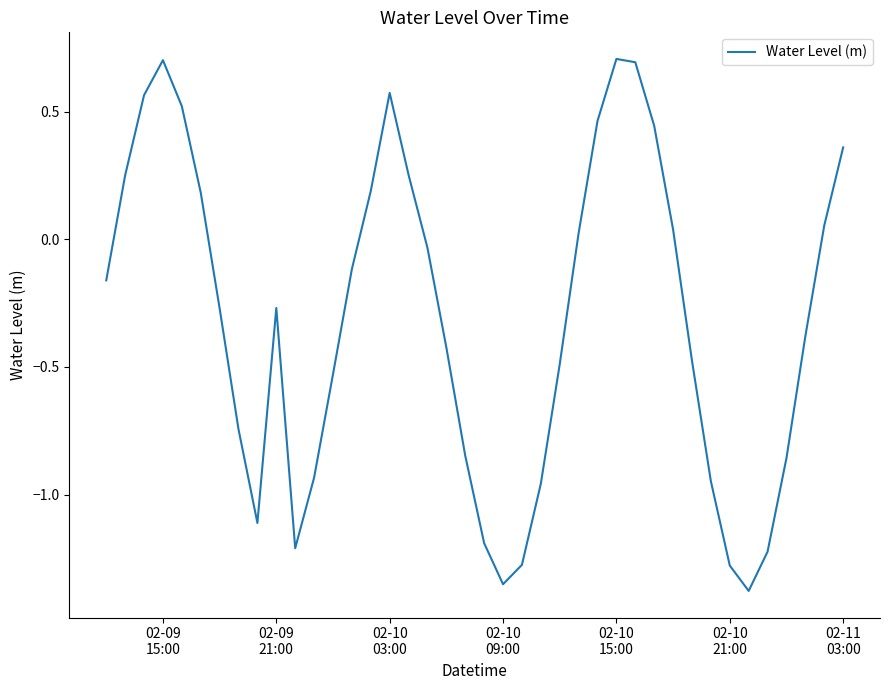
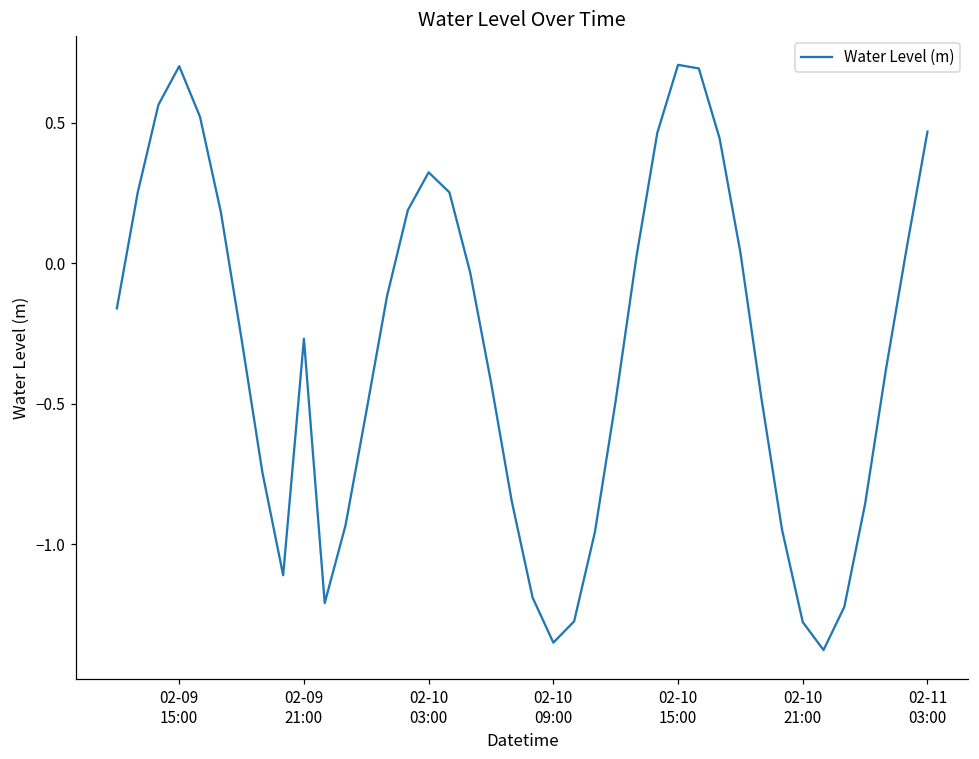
02-10 03:00: 0.57 -> 0.32
02-11 03:00: 0.36 -> 0.47
